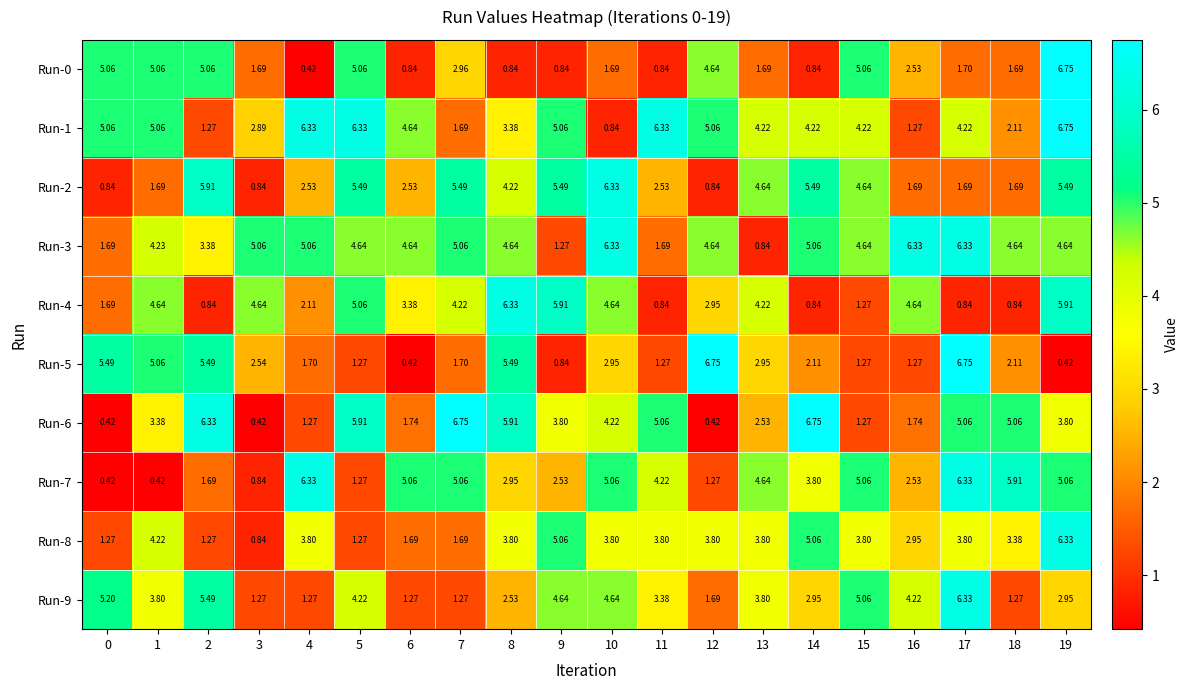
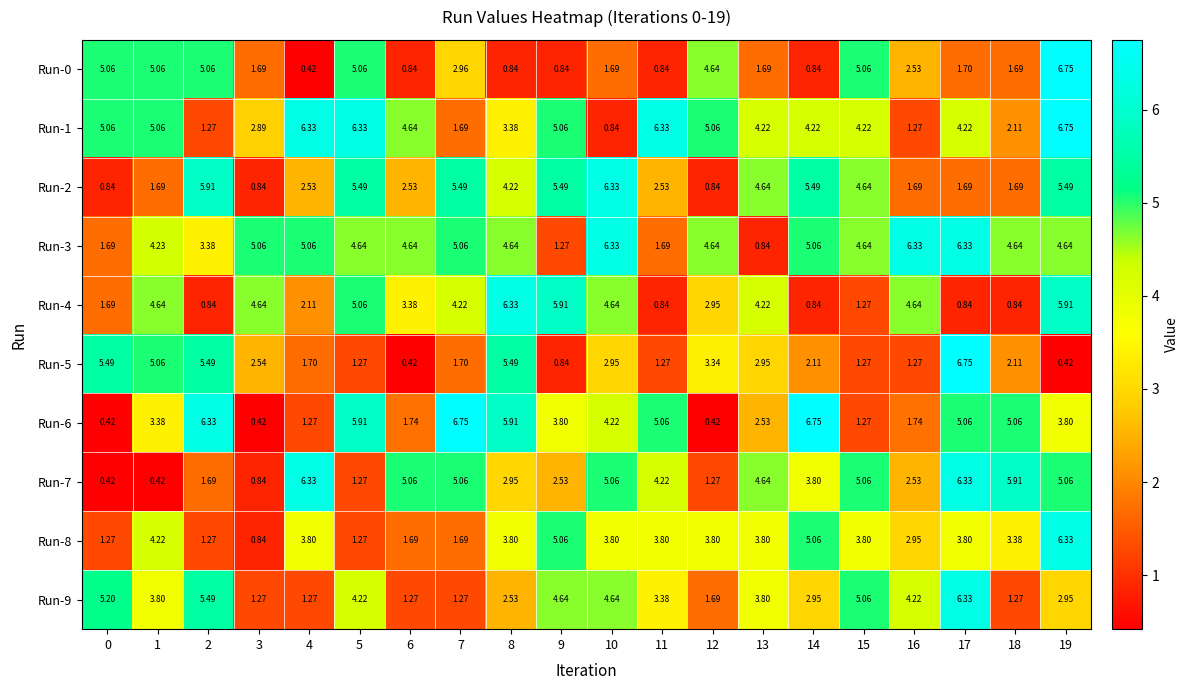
Run-5, 12: 6.75 -> 3.34
